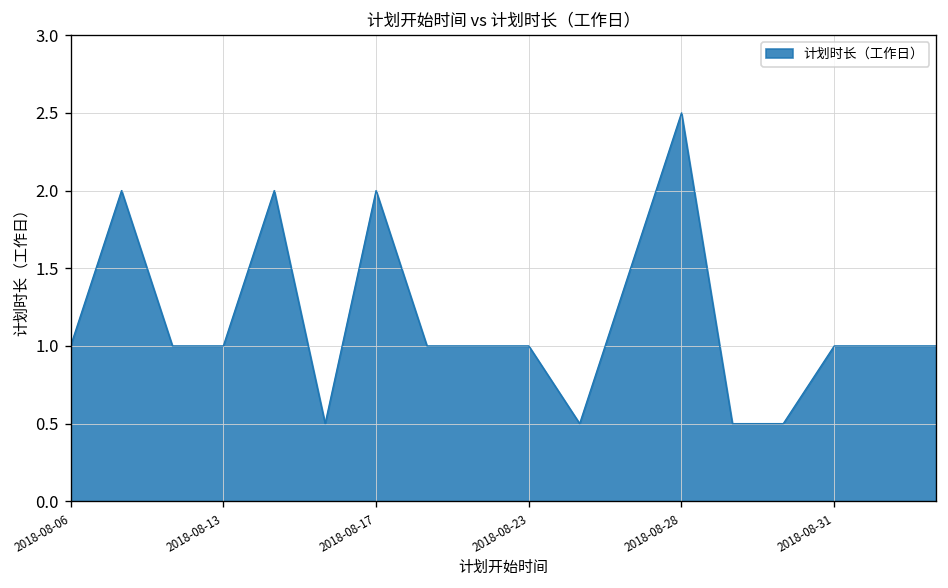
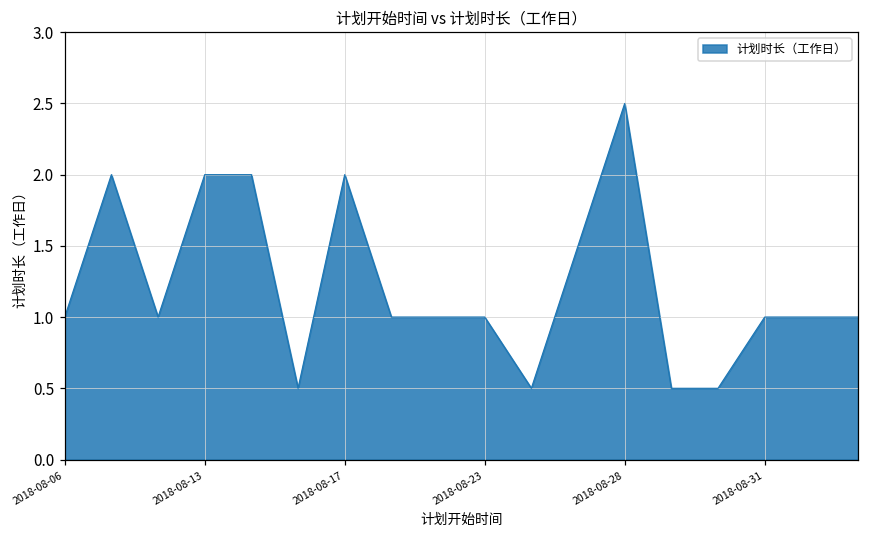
2018-08-13: 1 -> 2
